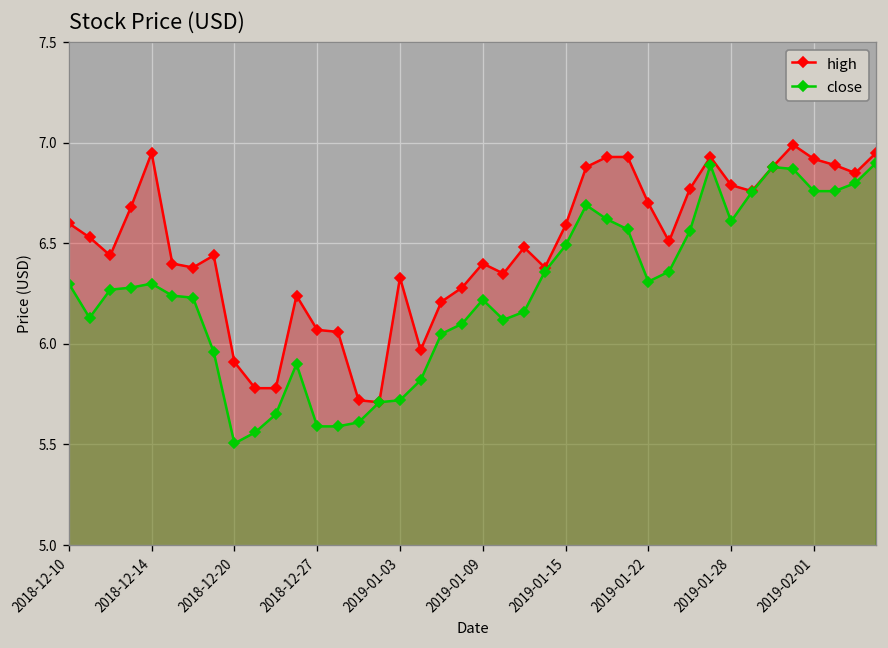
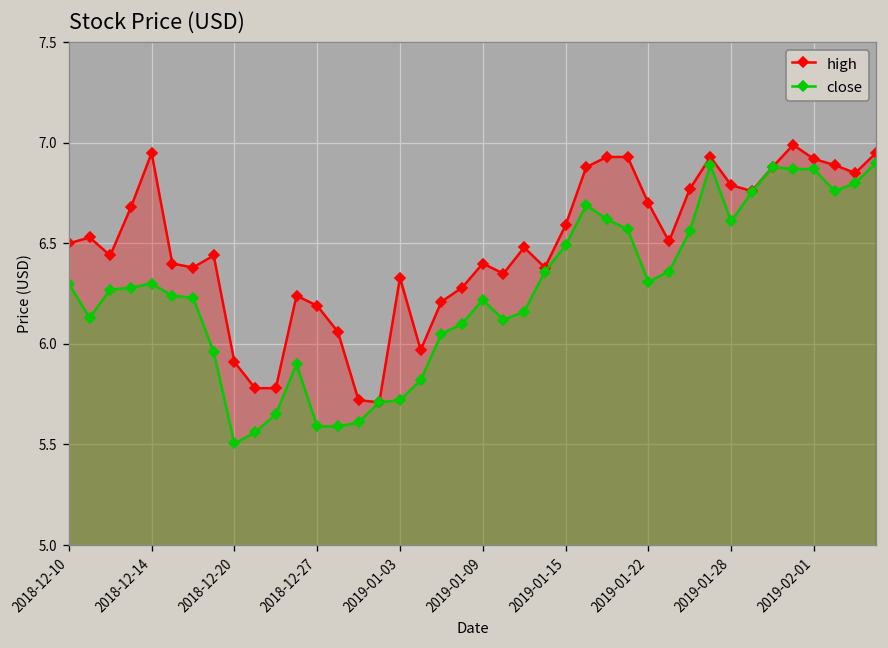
high, 2018-12-10: 6.6 -> 6.5
high, 2018-12-27: 6.07 -> 6.19
close, 2019-02-01: 6.76 -> 6.87
